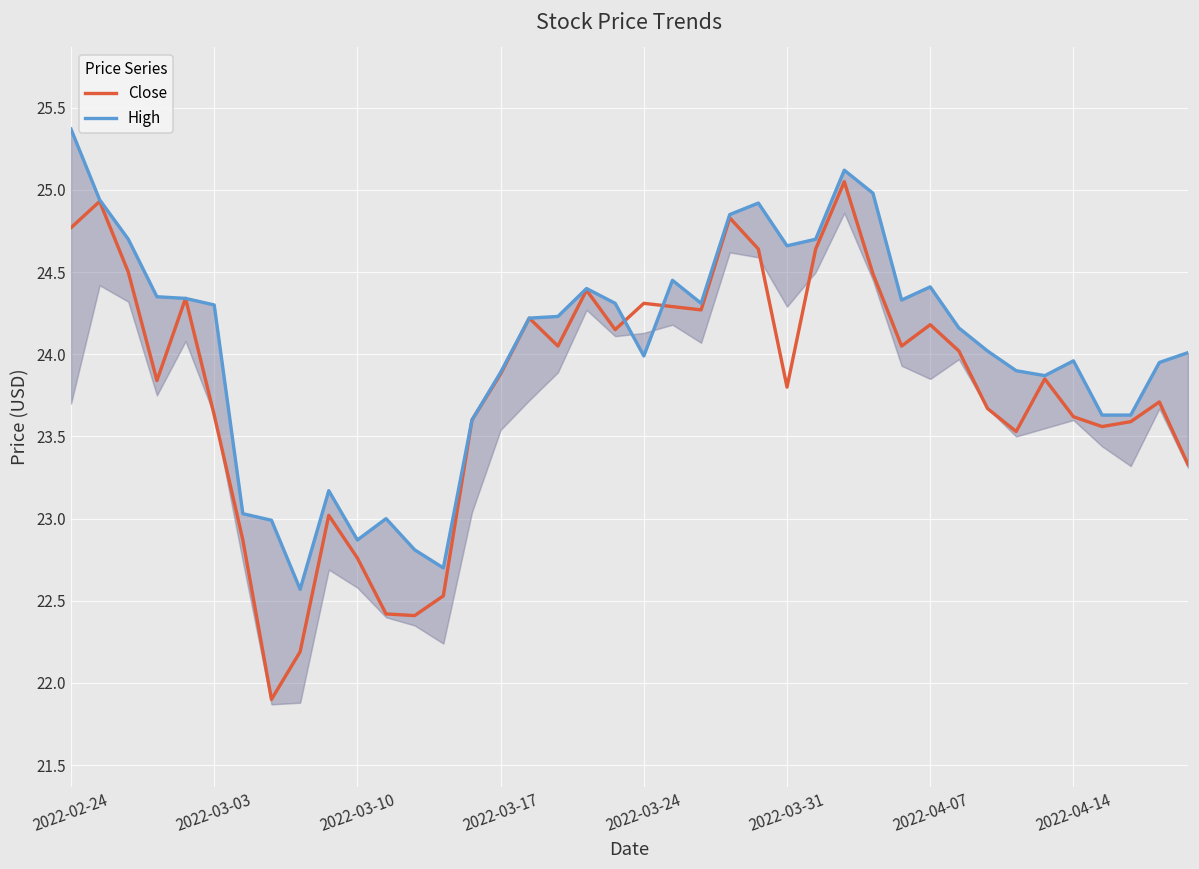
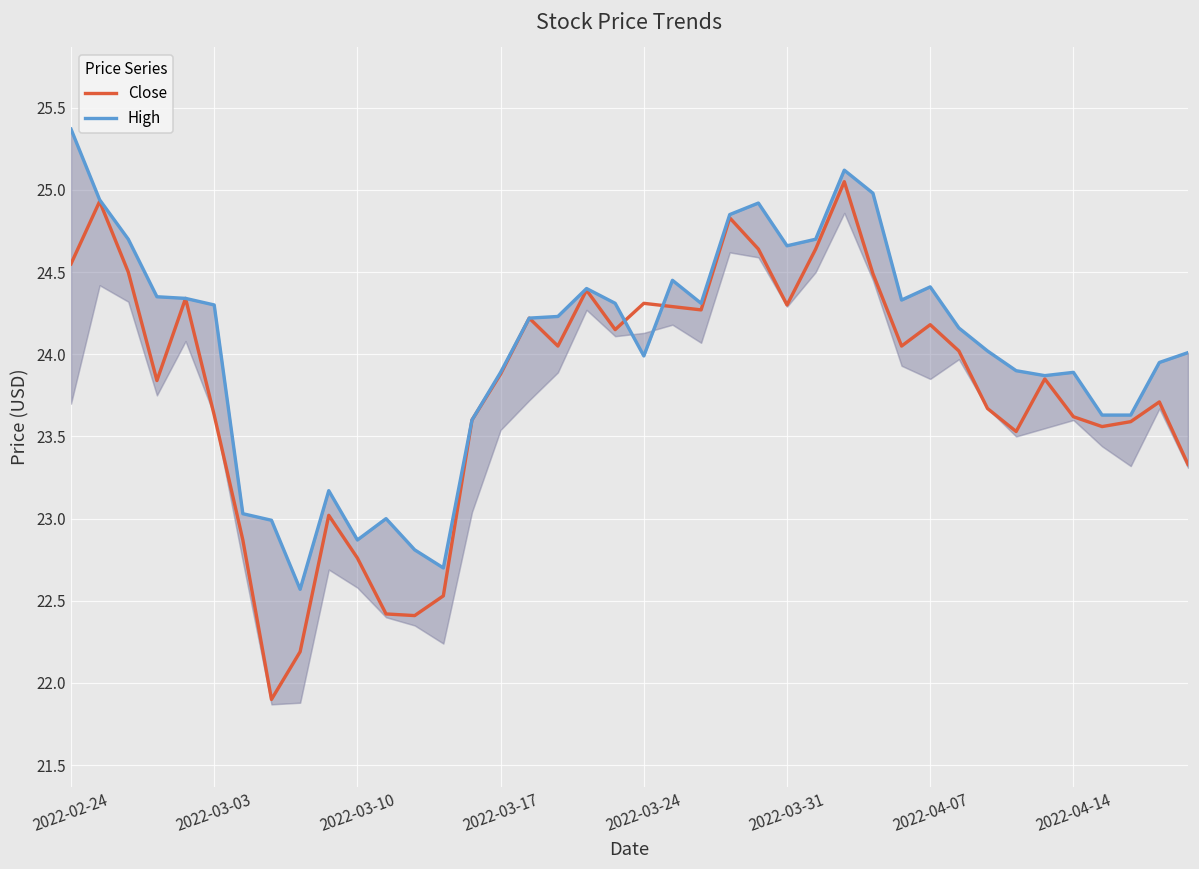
Close, 2022-02-24: 24.77 -> 24.55
Close, 2022-03-31: 23.8 -> 24.3
High, 2022-04-14: 23.96 -> 23.89
